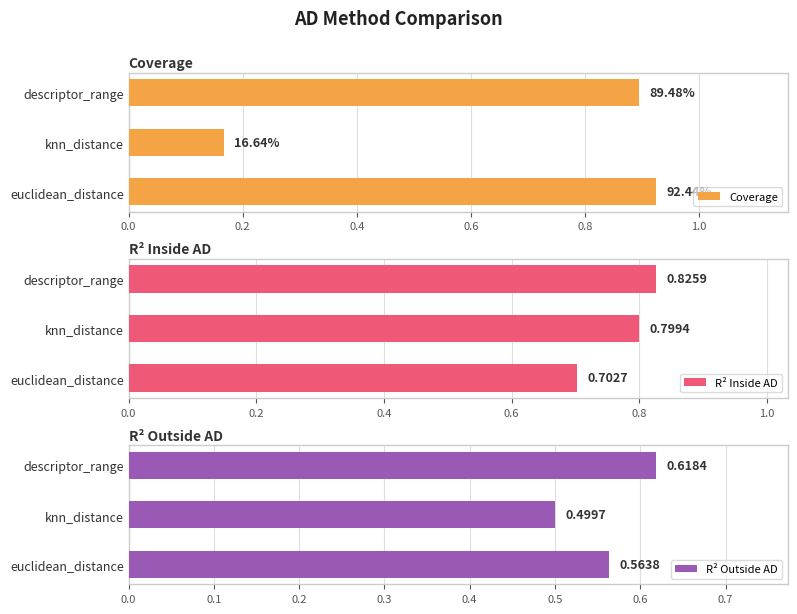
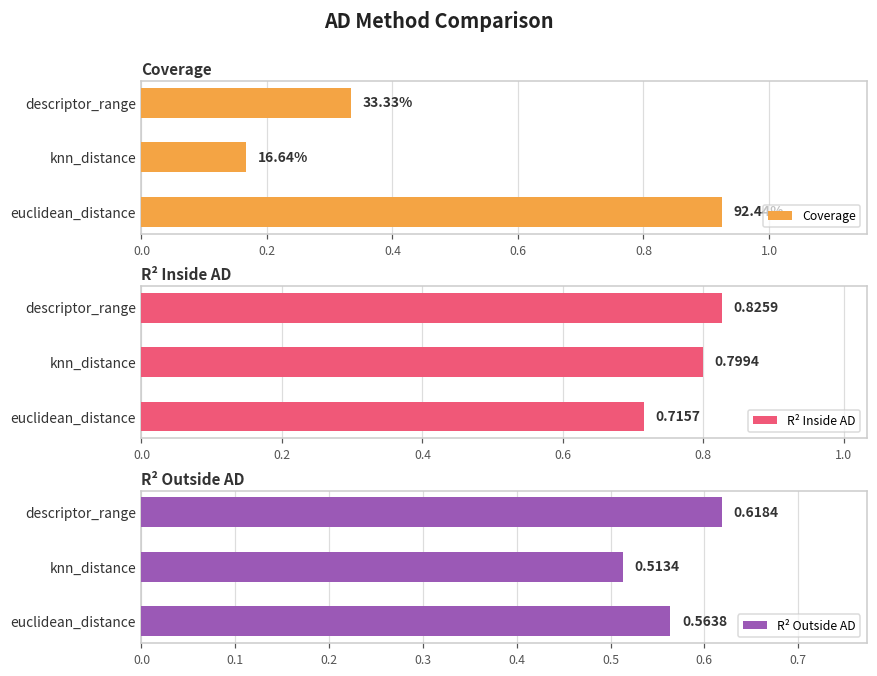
Coverage, descriptor_range: 89.48% -> 33.33%
R² Inside AD, euclidean_distance: 0.7027 -> 0.7157
R² Outside AD, knn_distance: 0.4997 -> 0.5134
